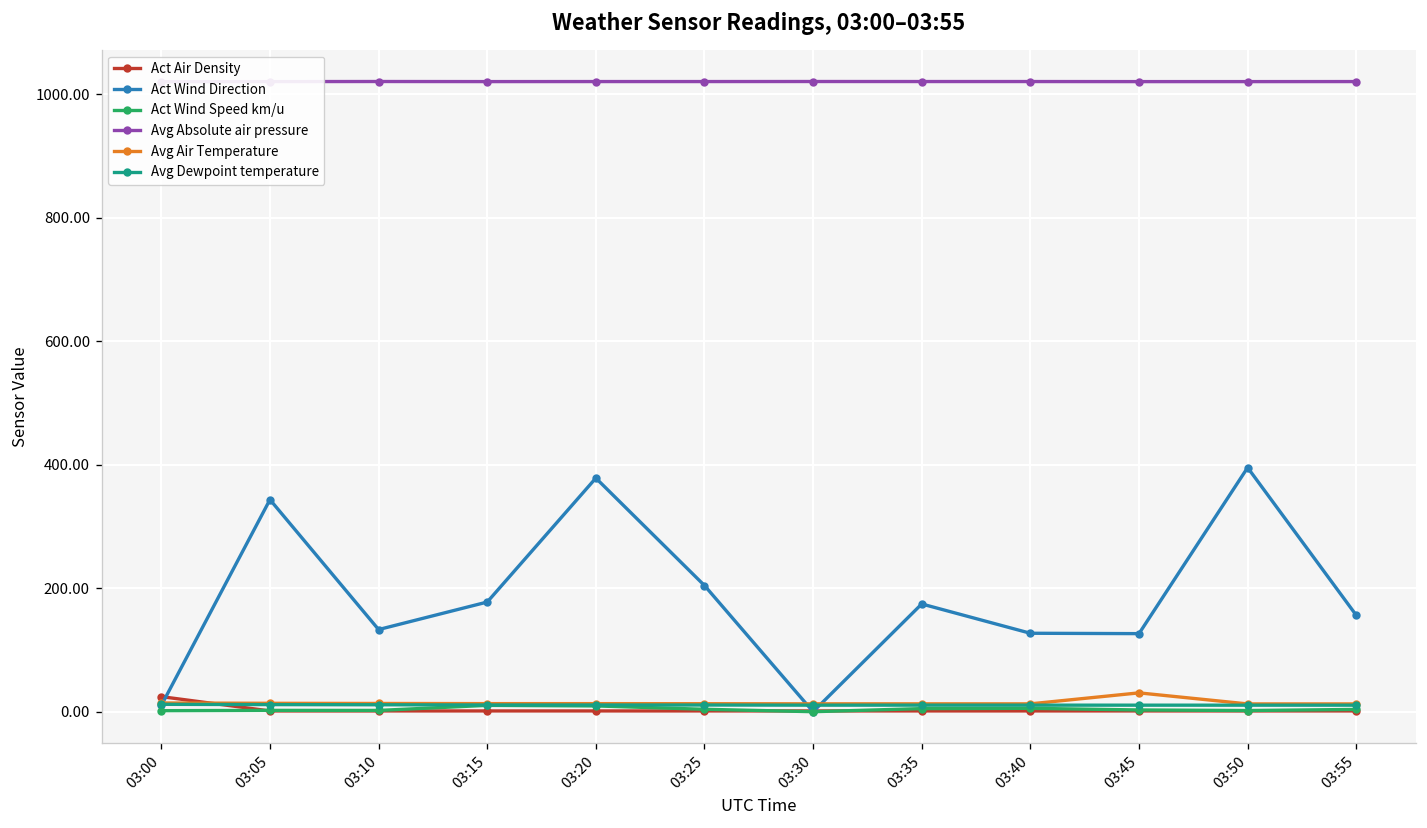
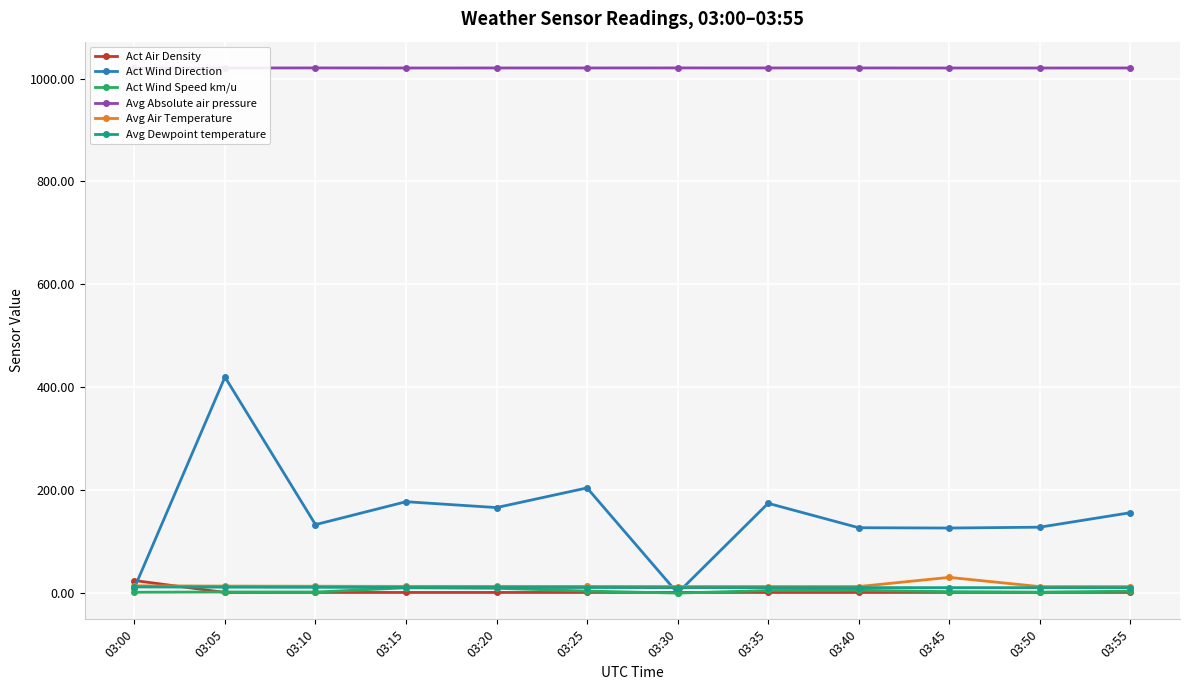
Act Wind Direction, 03:05: 340 -> 420
Act Wind Direction, 03:20: 380 -> 170
Act Wind Direction, 03:50: 400 -> 130
